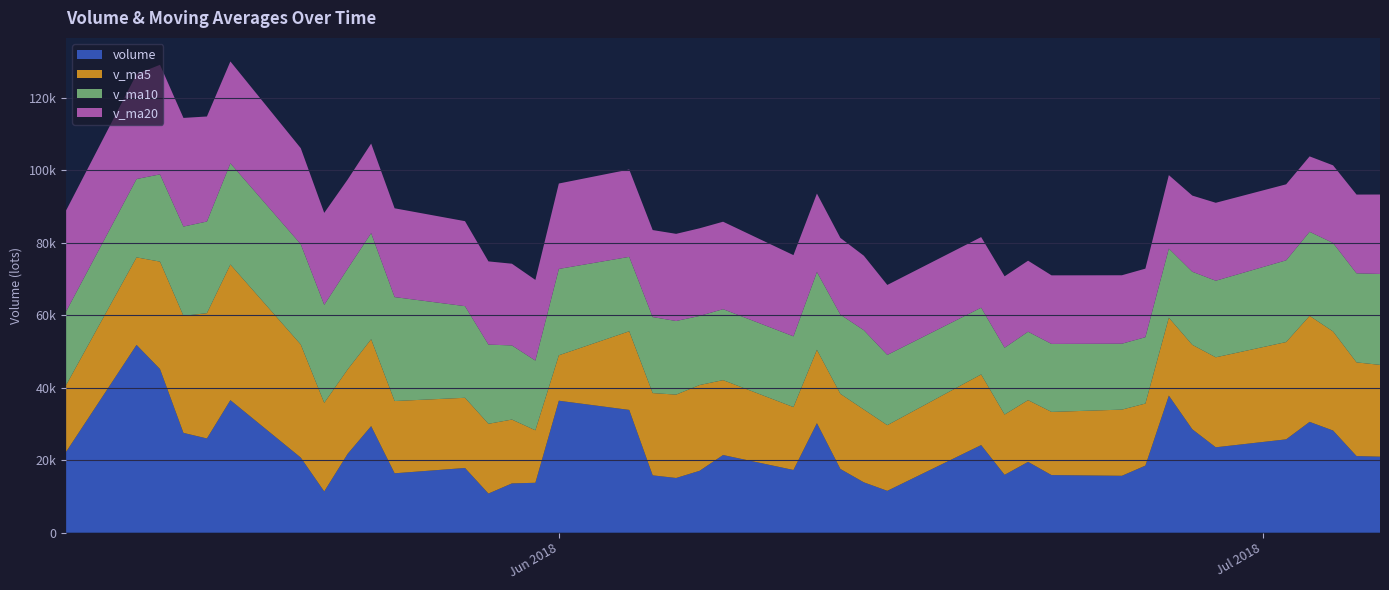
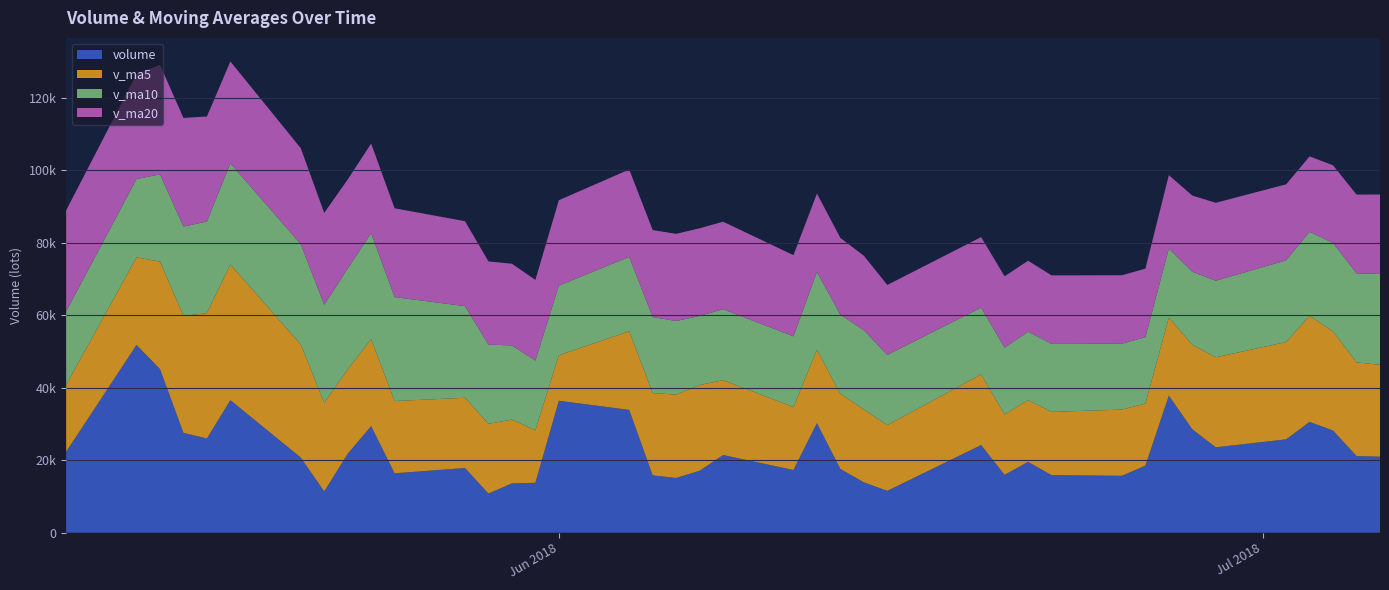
v_ma10, Jun 2018: 24000 -> 19000
